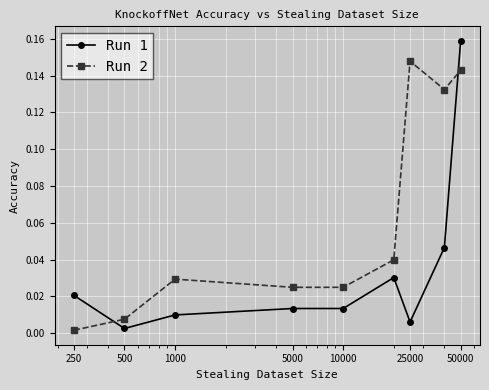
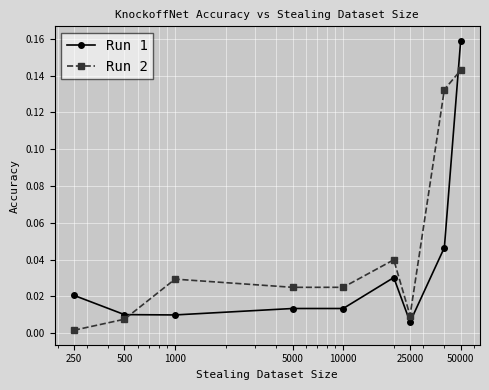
Run 1, 500: 0.003 -> 0.010
Run 2, 25000: 0.148 -> 0.010
